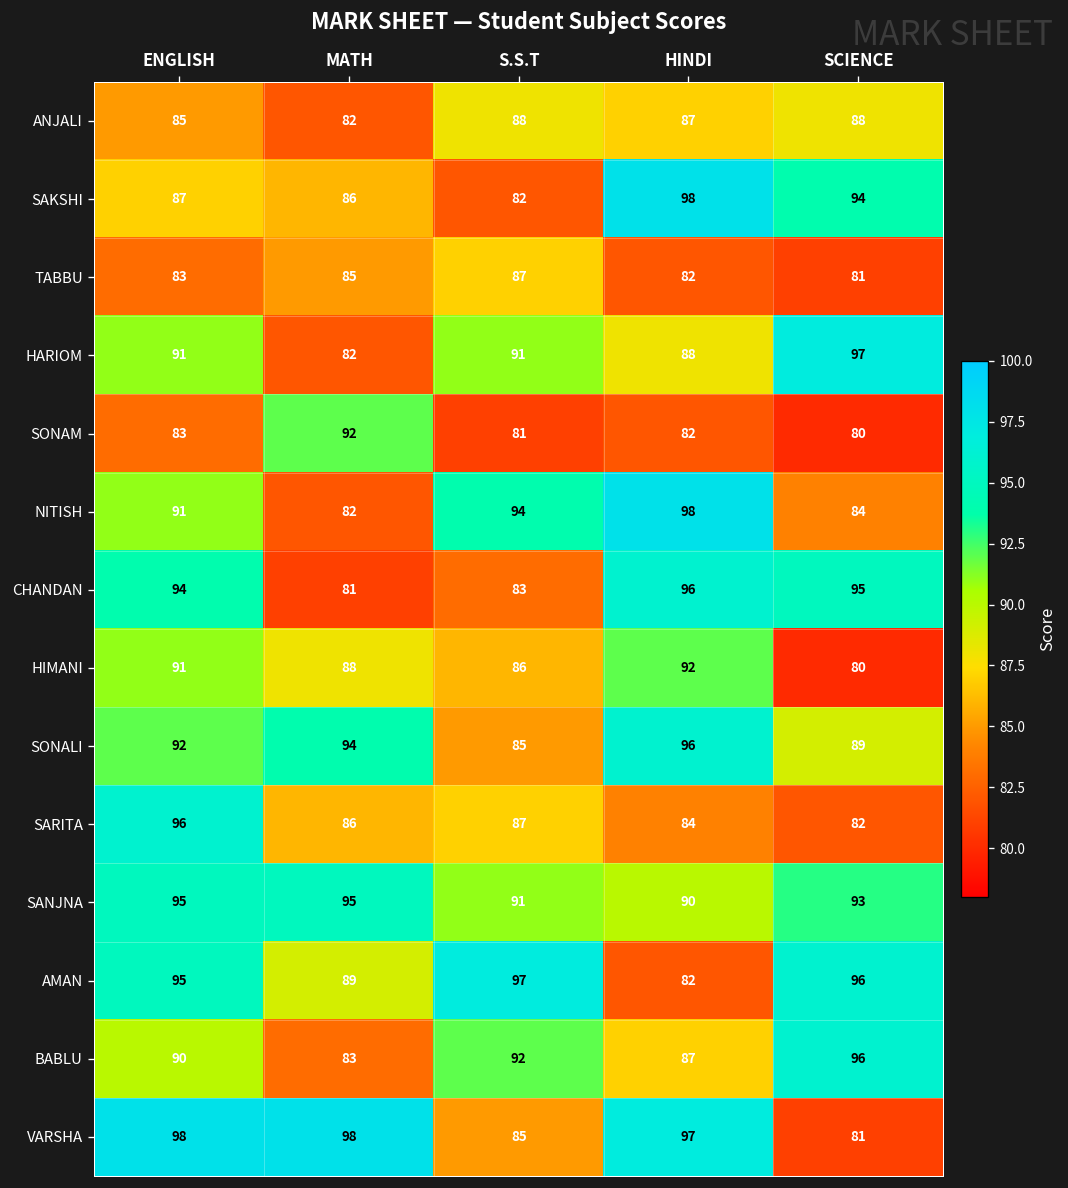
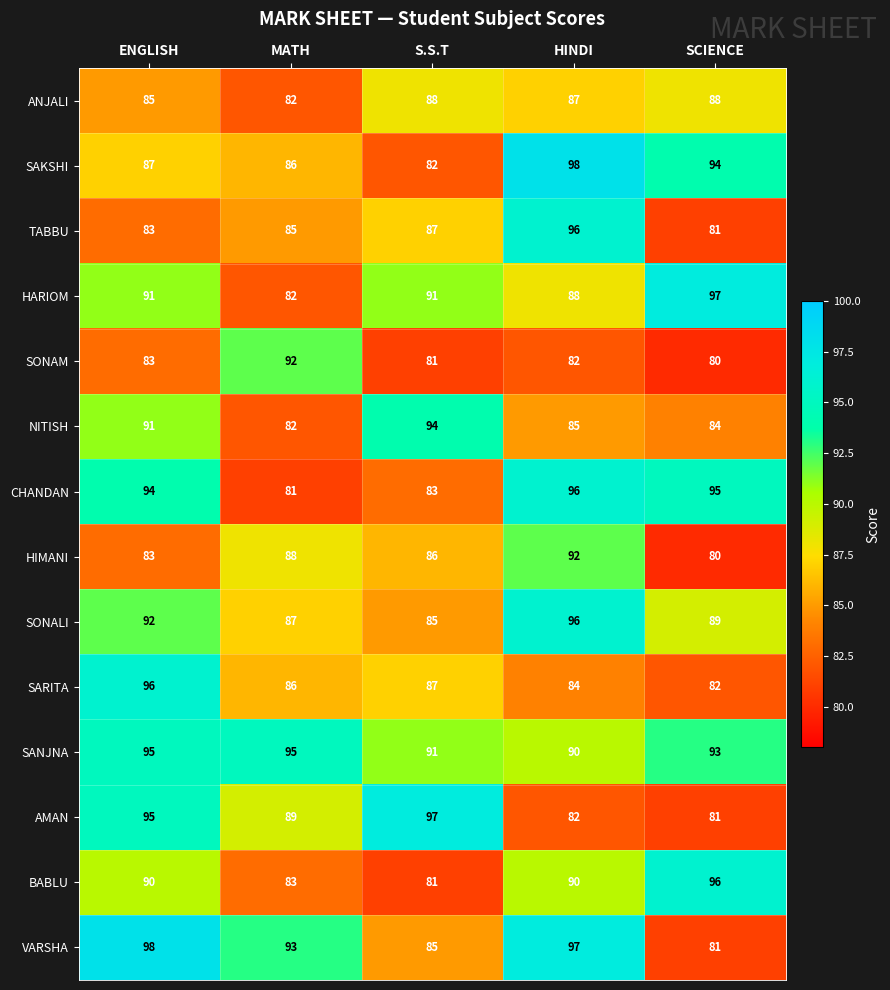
TABBU, HINDI: 82 -> 96
NITISH, HINDI: 98 -> 85
HIMANI, ENGLISH: 91 -> 83
SONALI, MATH: 94 -> 87
AMAN, SCIENCE: 96 -> 81
BABLU, S.S.T: 92 -> 81
BABLU, HINDI: 87 -> 90
VARSHA, MATH: 98 -> 93
